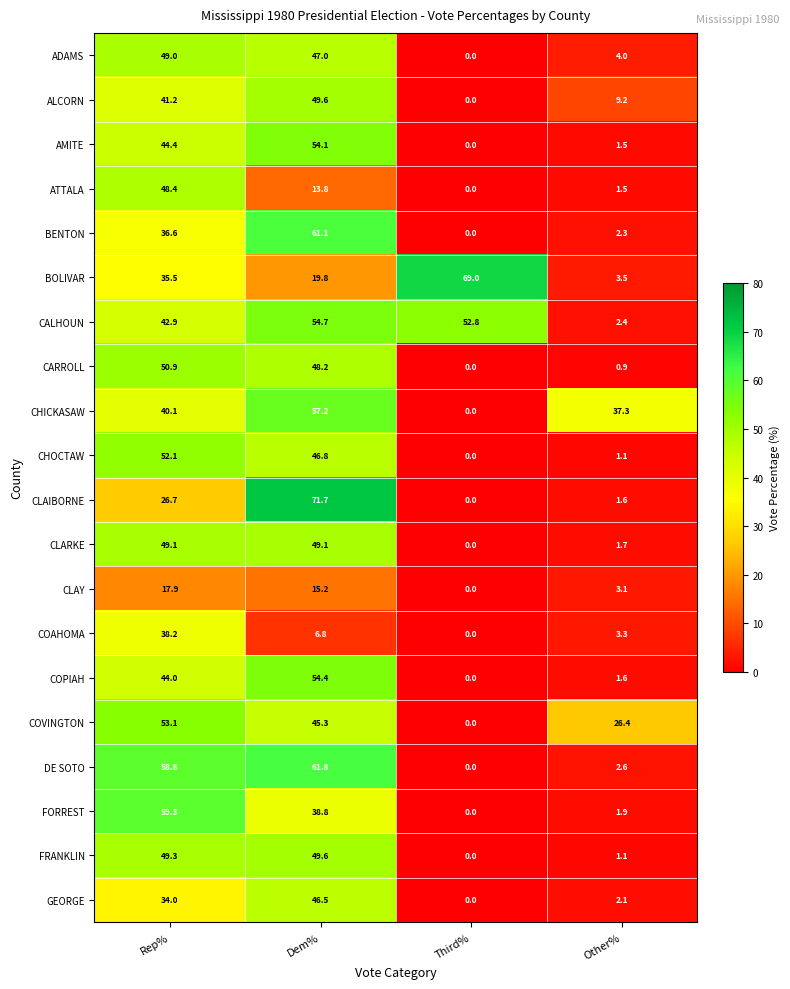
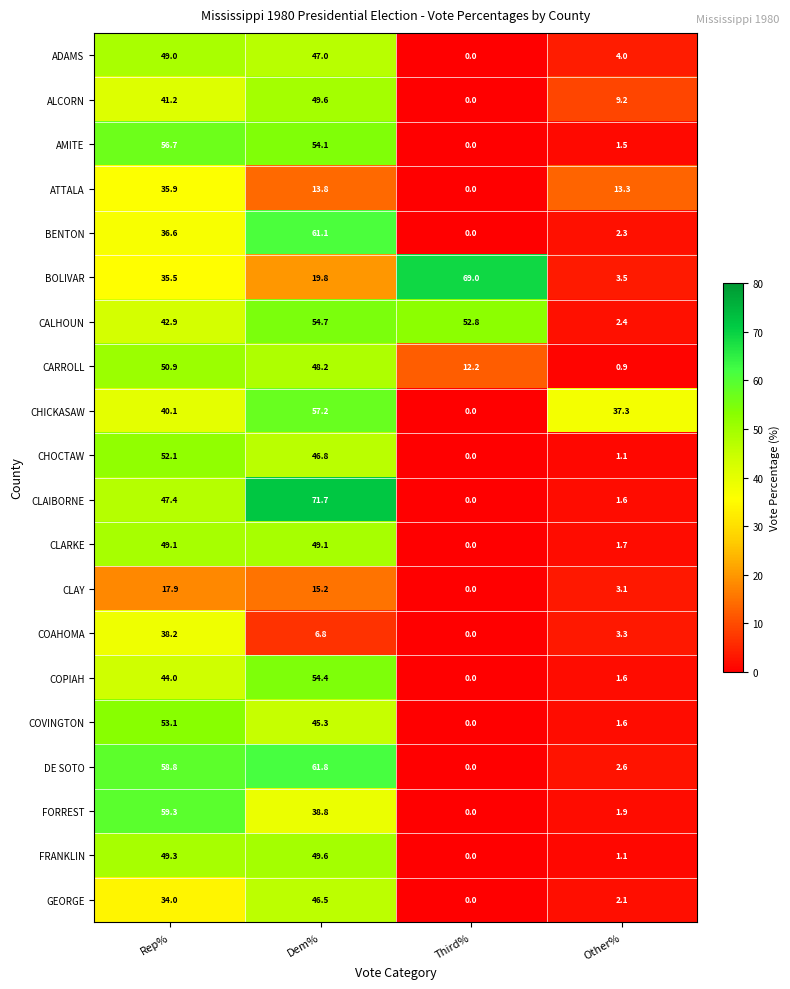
AMITE, Rep%: 44.4 -> 56.7
ATTALA, Rep%: 48.4 -> 35.9
ATTALA, Other%: 1.5 -> 13.3
CARROLL, Third%: 0.0 -> 12.2
CLAIBORNE, Rep%: 26.7 -> 47.4
COVINGTON, Other%: 26.4 -> 1.6
